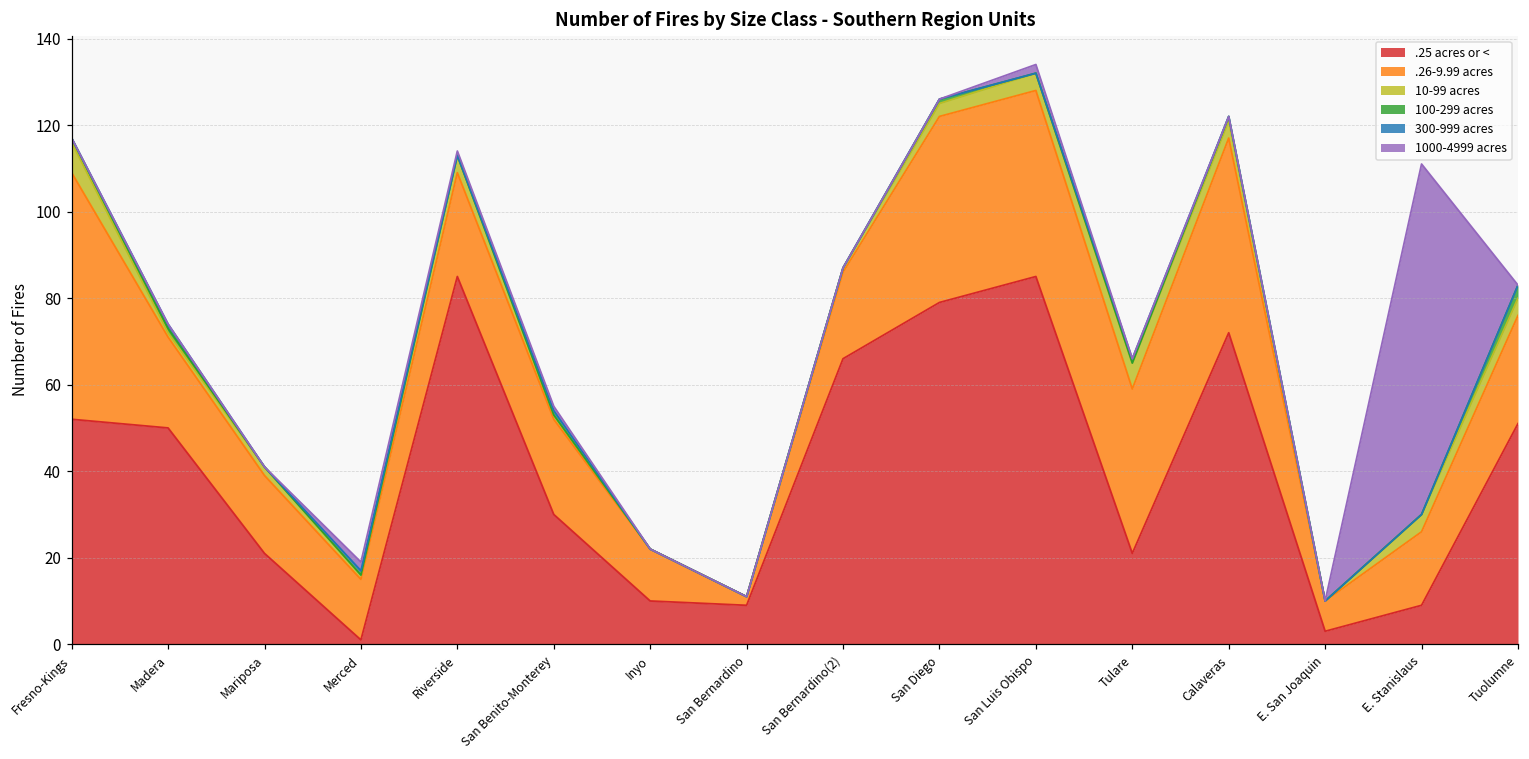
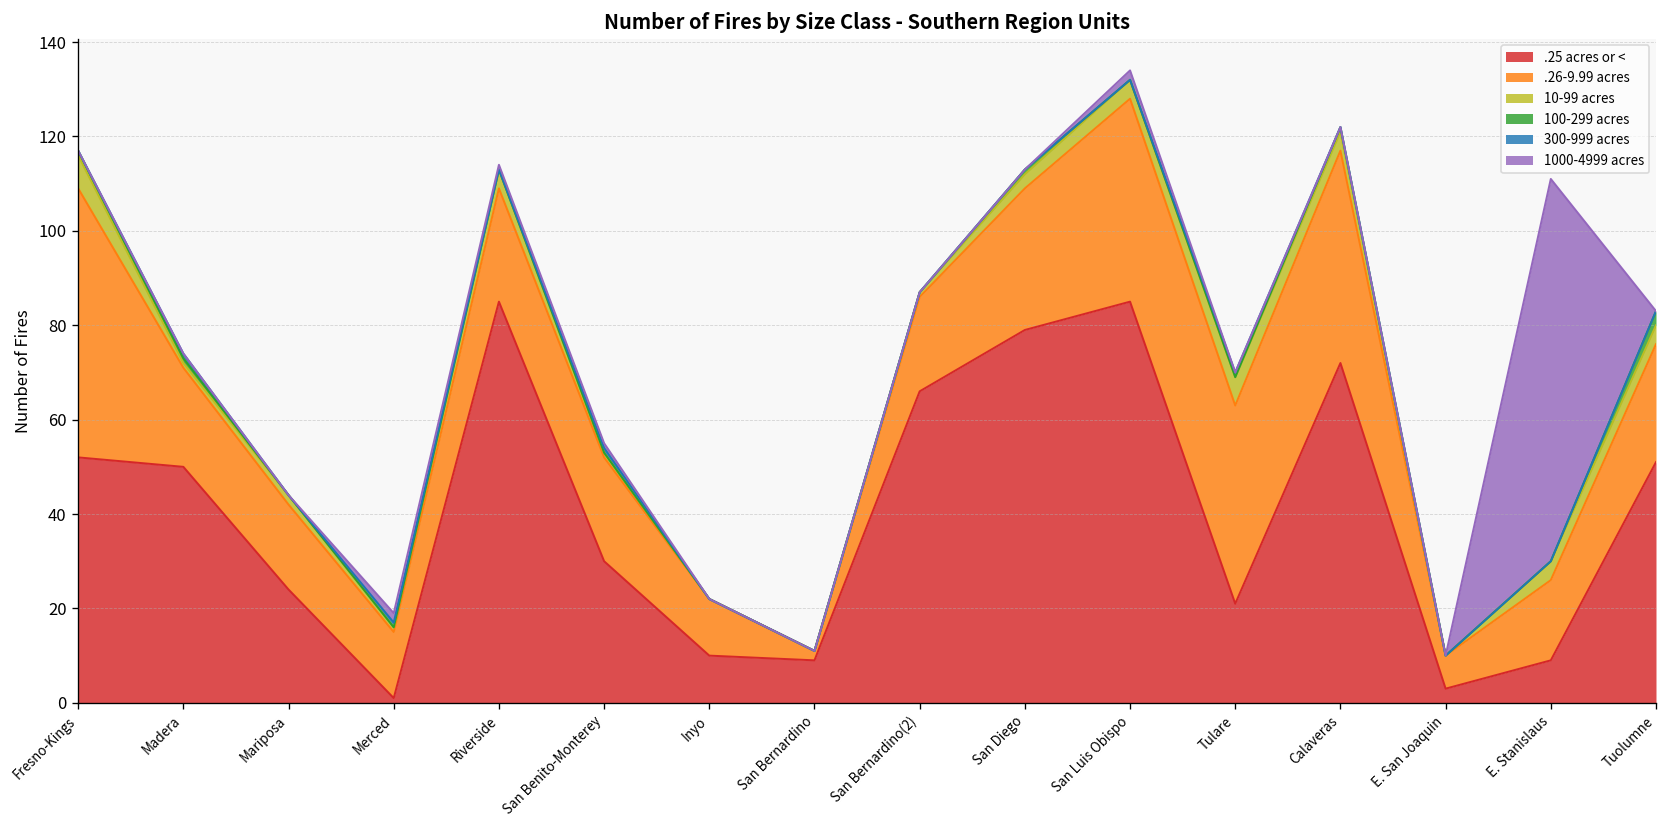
.25 acres or <, Mariposa: 21 -> 24
.26-9.99 acres, San Diego: 43 -> 30
.26-9.99 acres, Tulare: 38 -> 42
